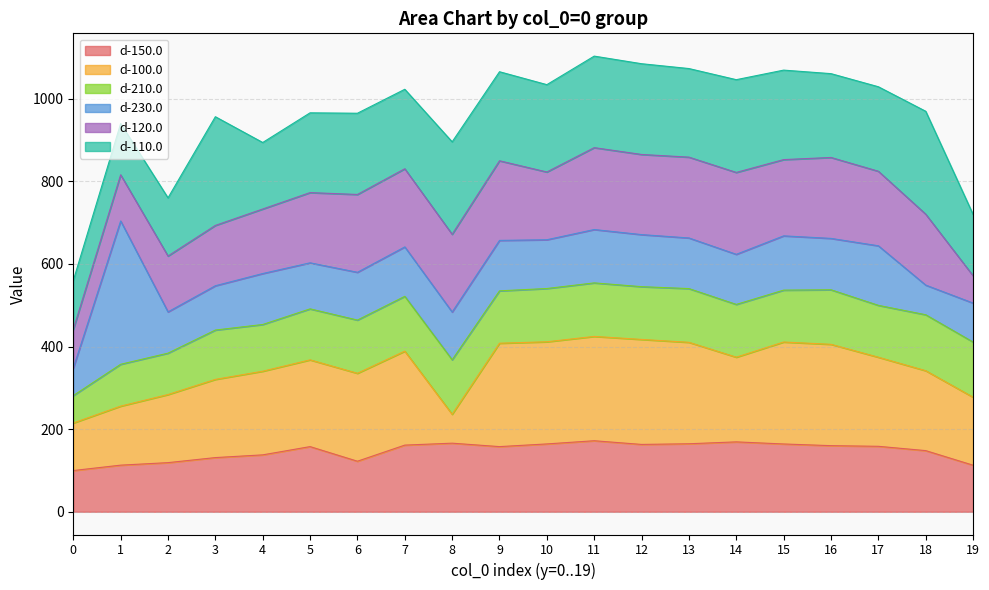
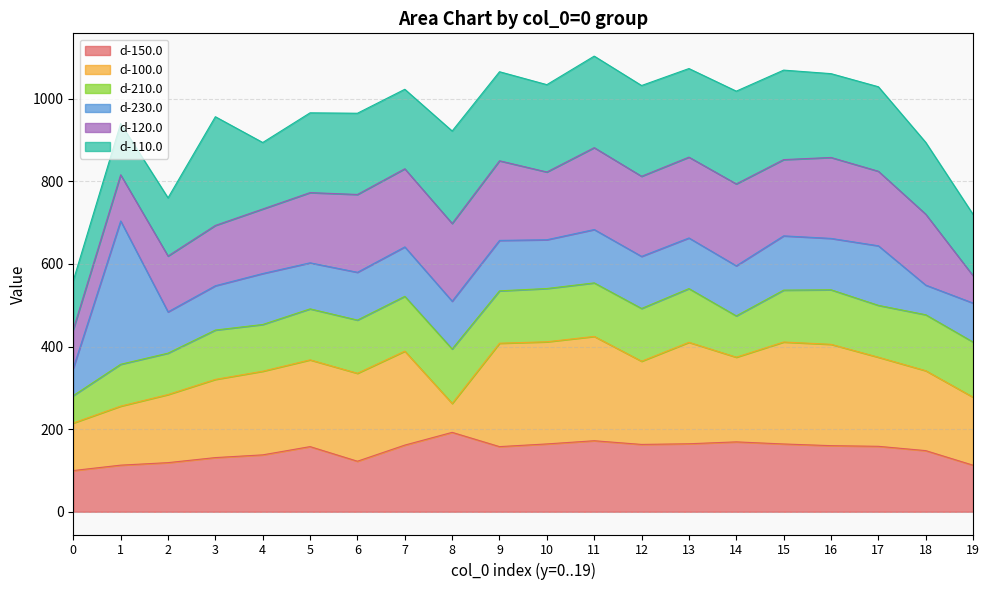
d-150.0, 8: 170 -> 190
d-100.0, 12: 250 -> 200
d-210.0, 14: 130 -> 100
d-110.0, 18: 250 -> 170
